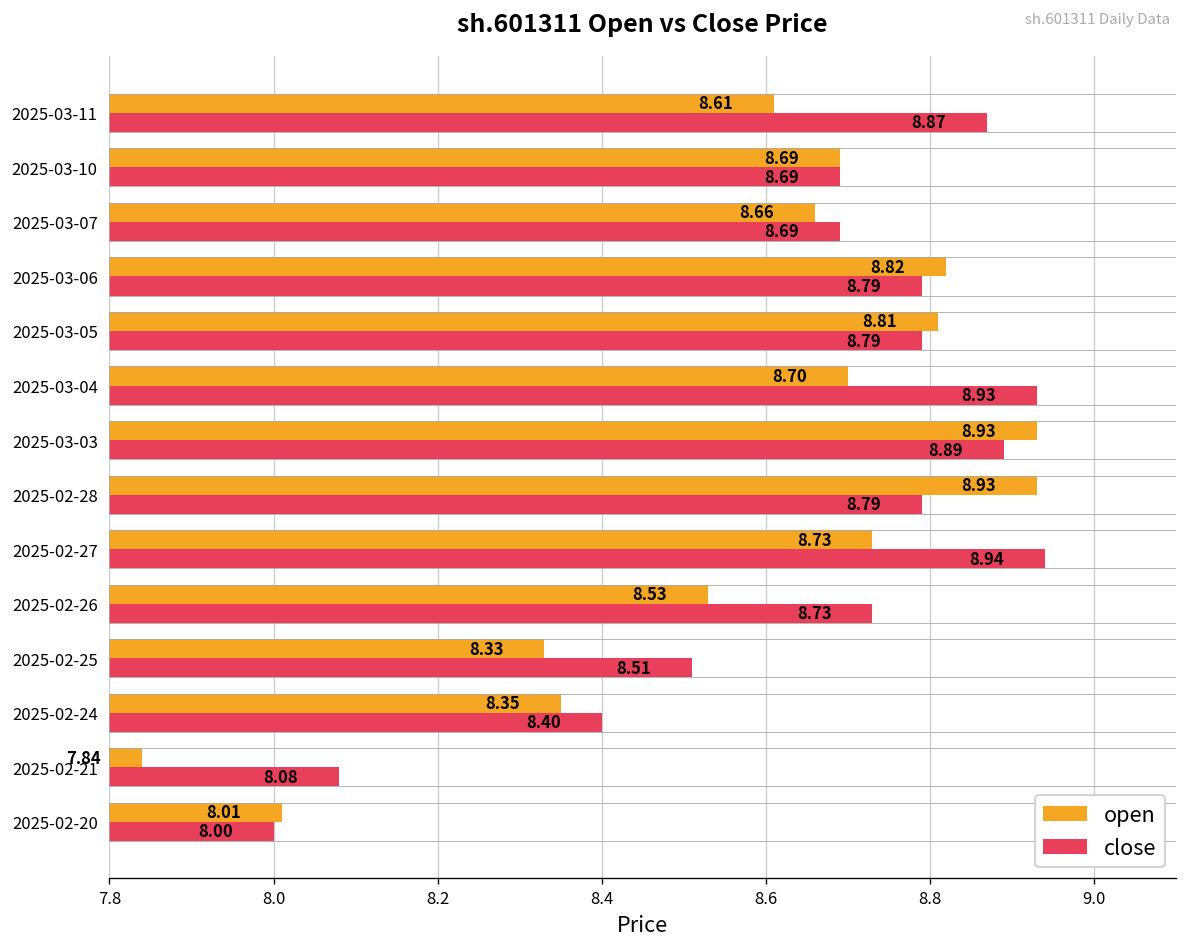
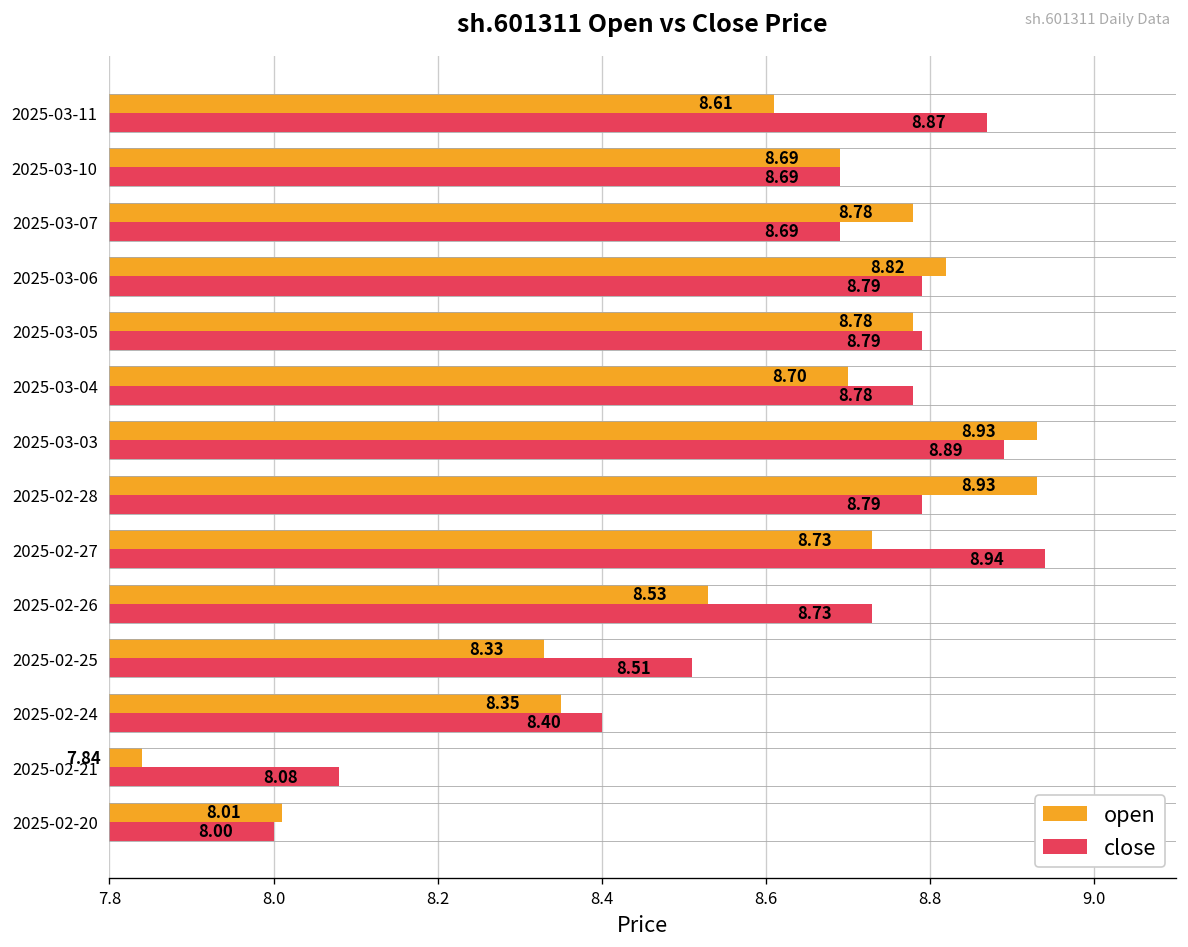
open, 2025-03-07: 8.66 -> 8.78
open, 2025-03-05: 8.81 -> 8.78
close, 2025-03-04: 8.93 -> 8.78
